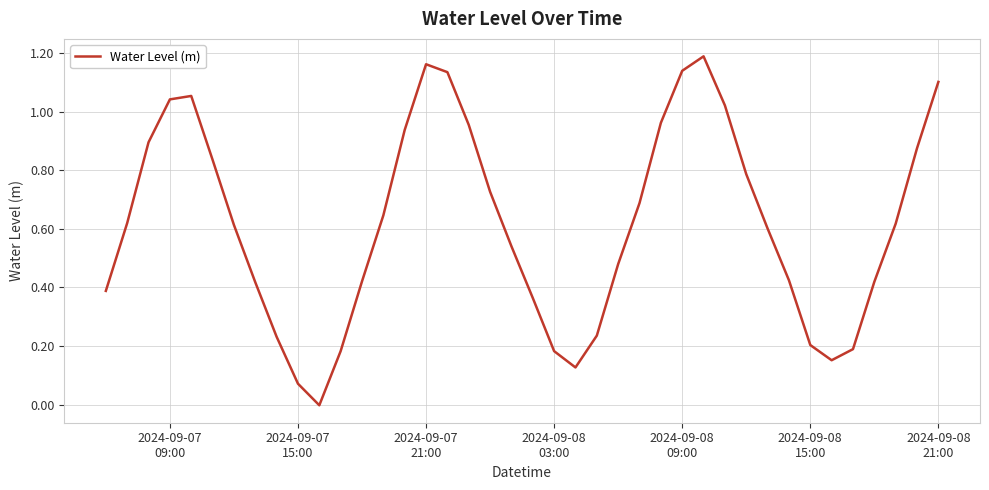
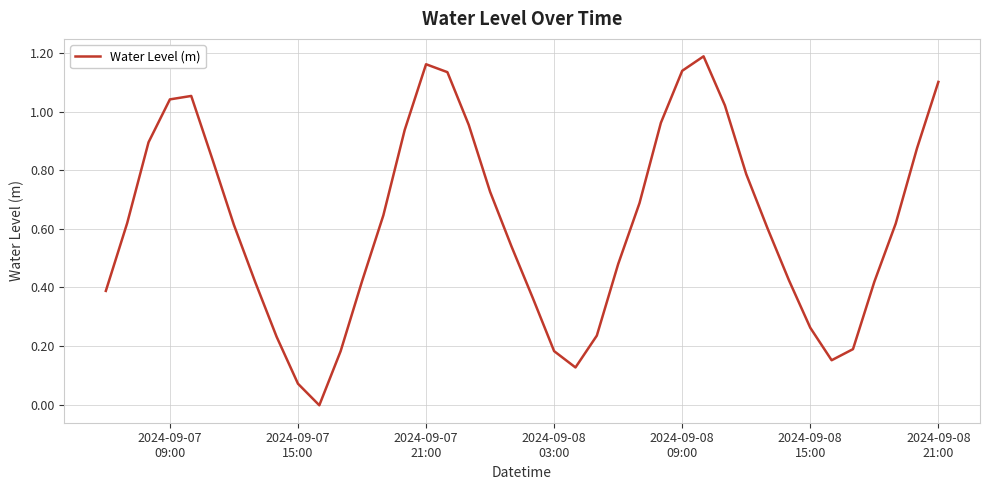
2024-09-08 15:00: 0.20 -> 0.26
